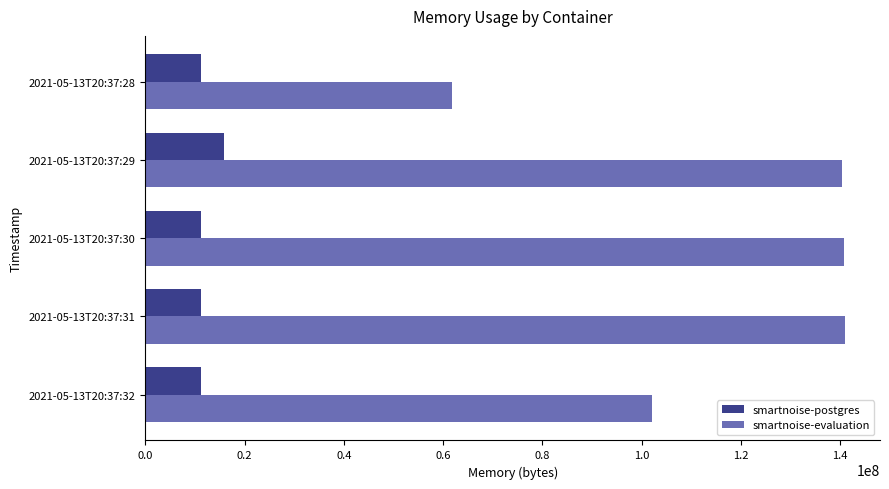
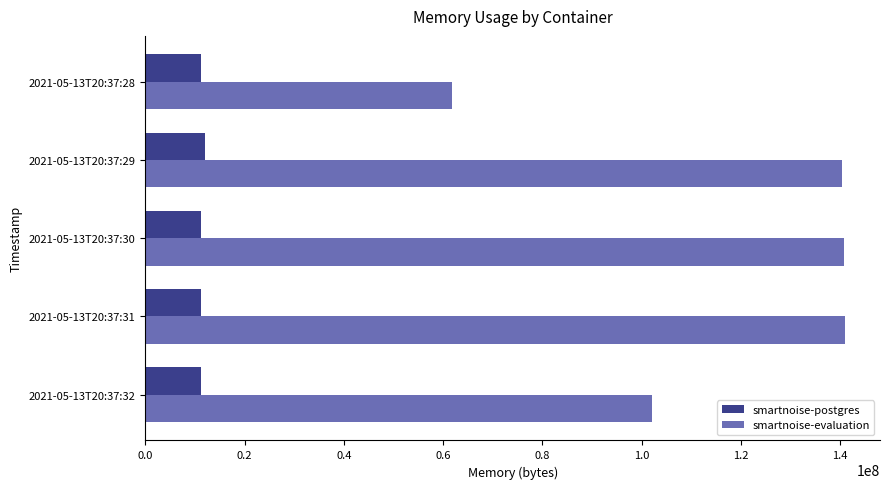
smartnoise-postgres, 2021-05-13T20:37:29: 16000000 -> 12000000
